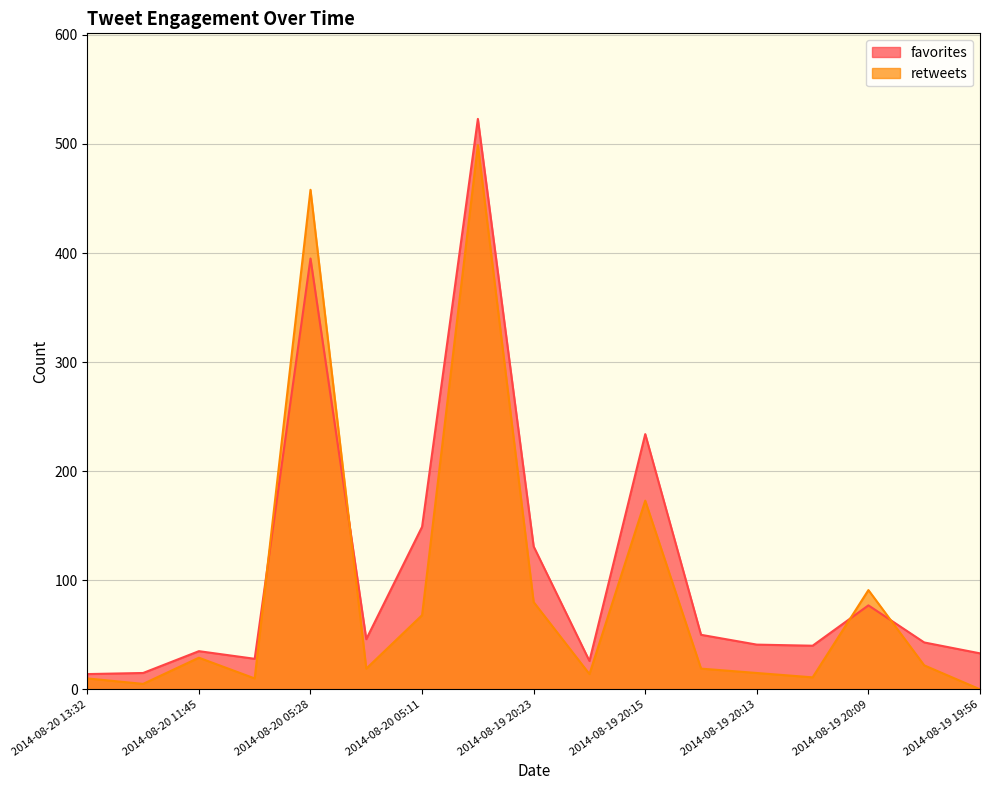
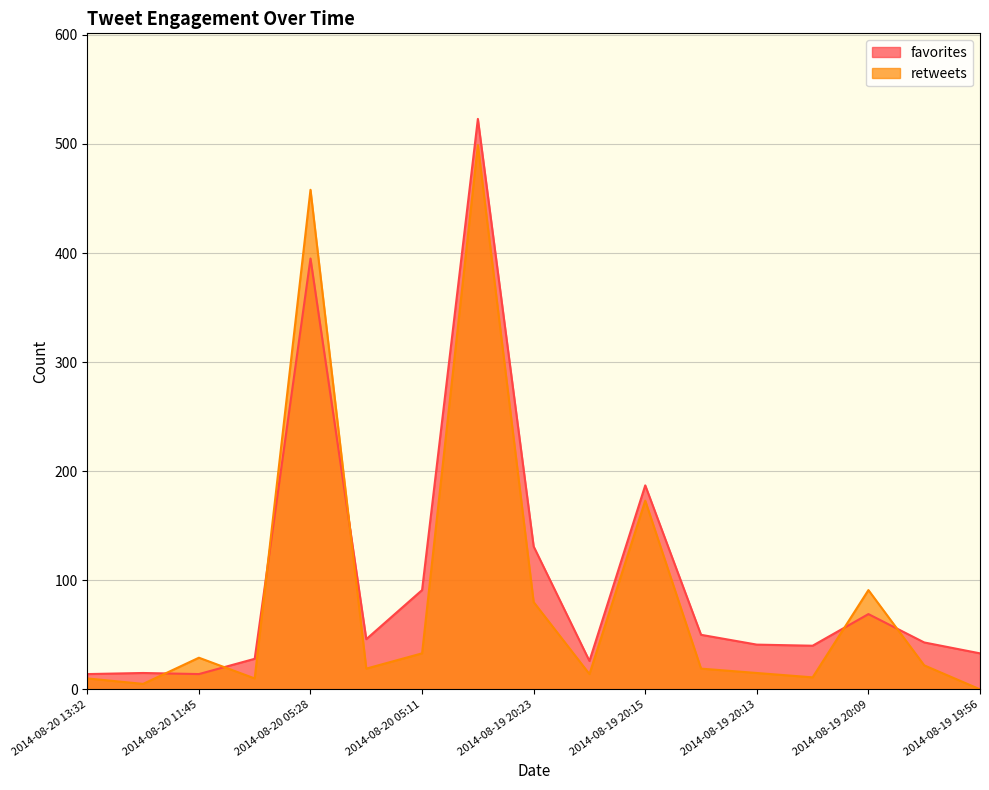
favorites, 2014-08-20 11:45: 35 -> 14
favorites, 2014-08-20 05:11: 149 -> 91
retweets, 2014-08-20 05:11: 68 -> 33
favorites, 2014-08-19 20:15: 234 -> 187
favorites, 2014-08-19 20:09: 77 -> 69
